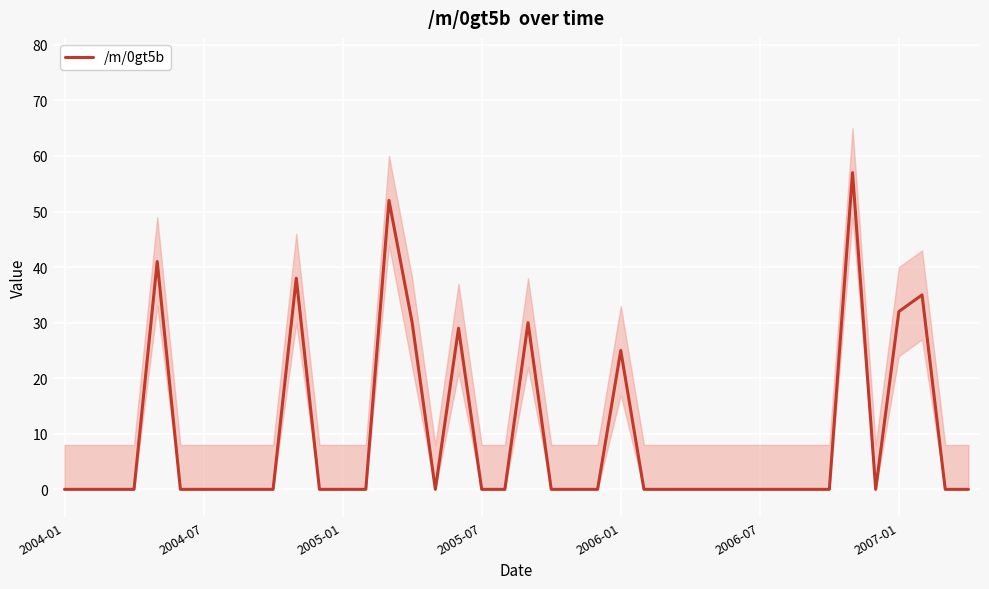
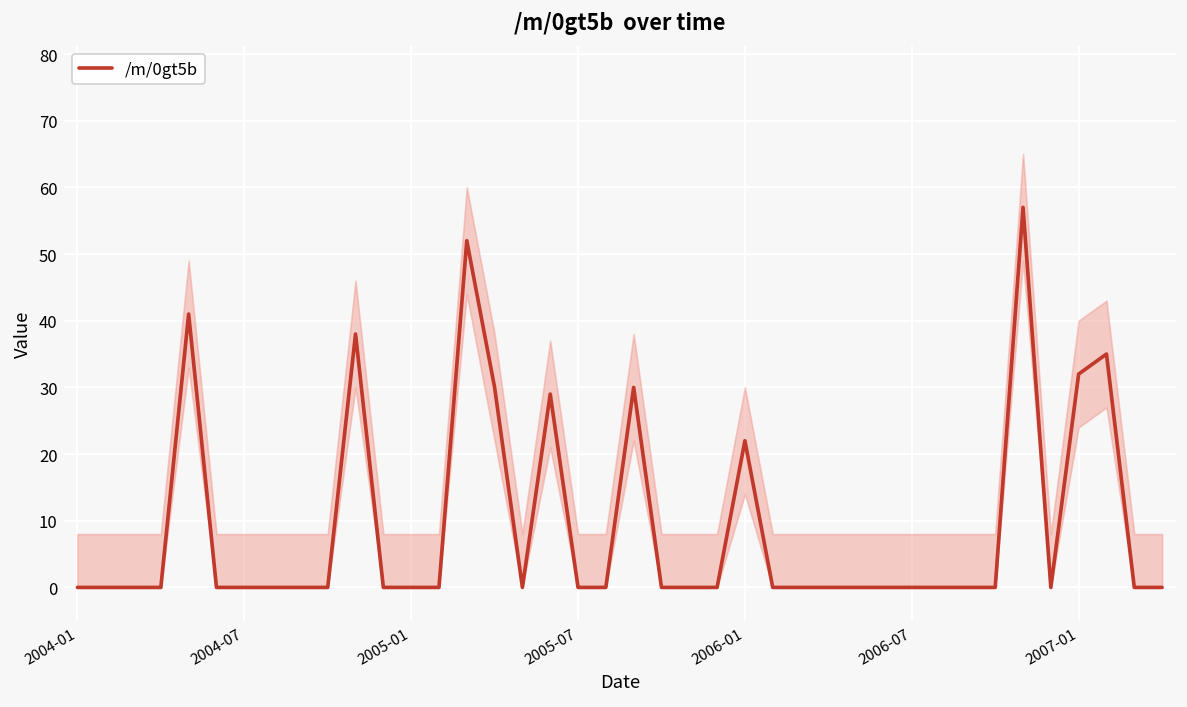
/m/0gt5b, 2006-01: 25 -> 22
